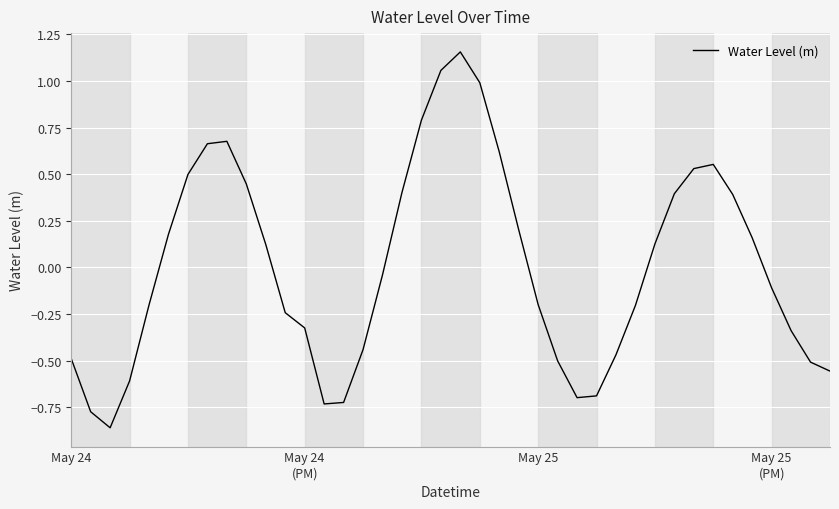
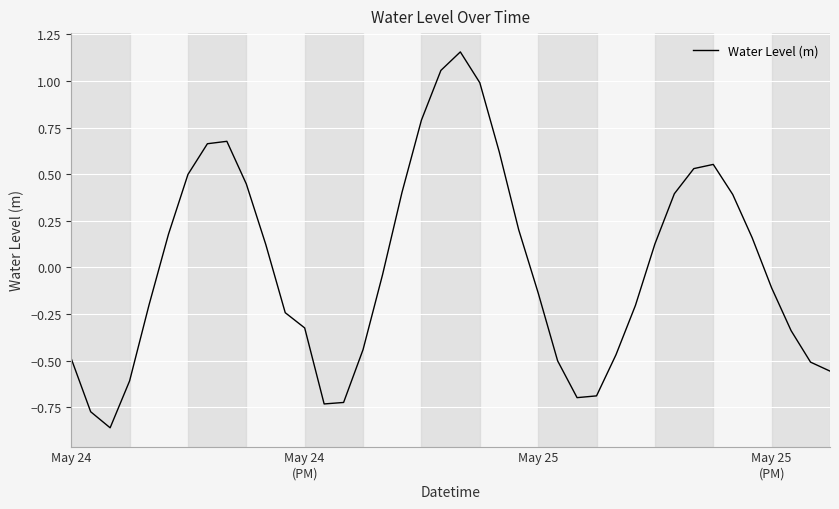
May 25: -0.20 -> -0.14
